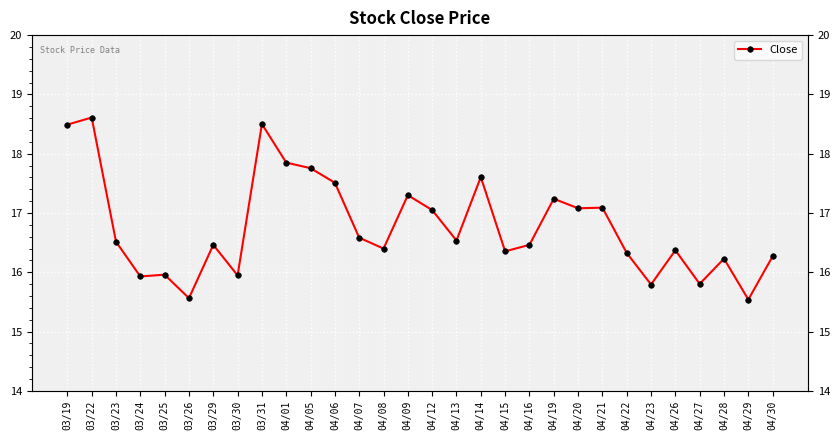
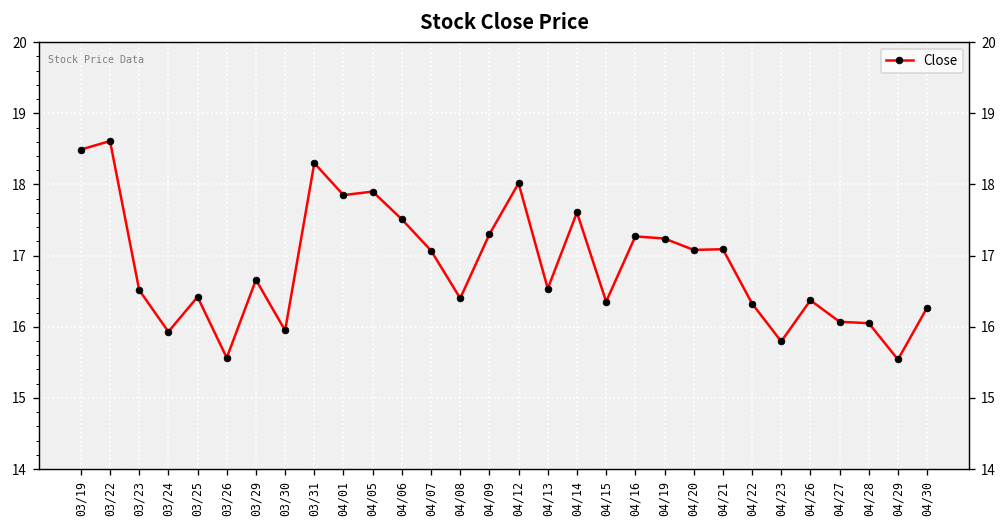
03/25: 16.0 -> 16.4
03/29: 16.5 -> 16.7
03/31: 18.5 -> 18.3
04/05: 17.8 -> 17.9
04/07: 16.6 -> 17.1
04/12: 17.0 -> 18.0
04/16: 16.5 -> 17.3
04/27: 15.8 -> 16.1
04/28: 16.2 -> 16.0
